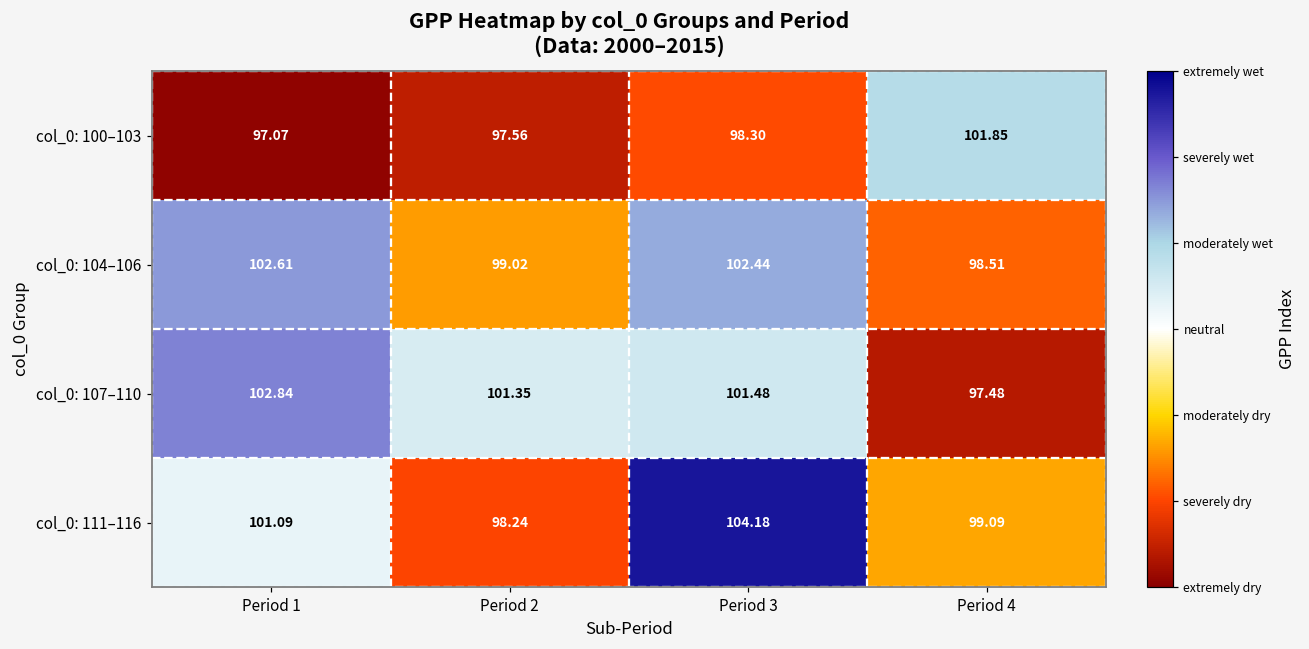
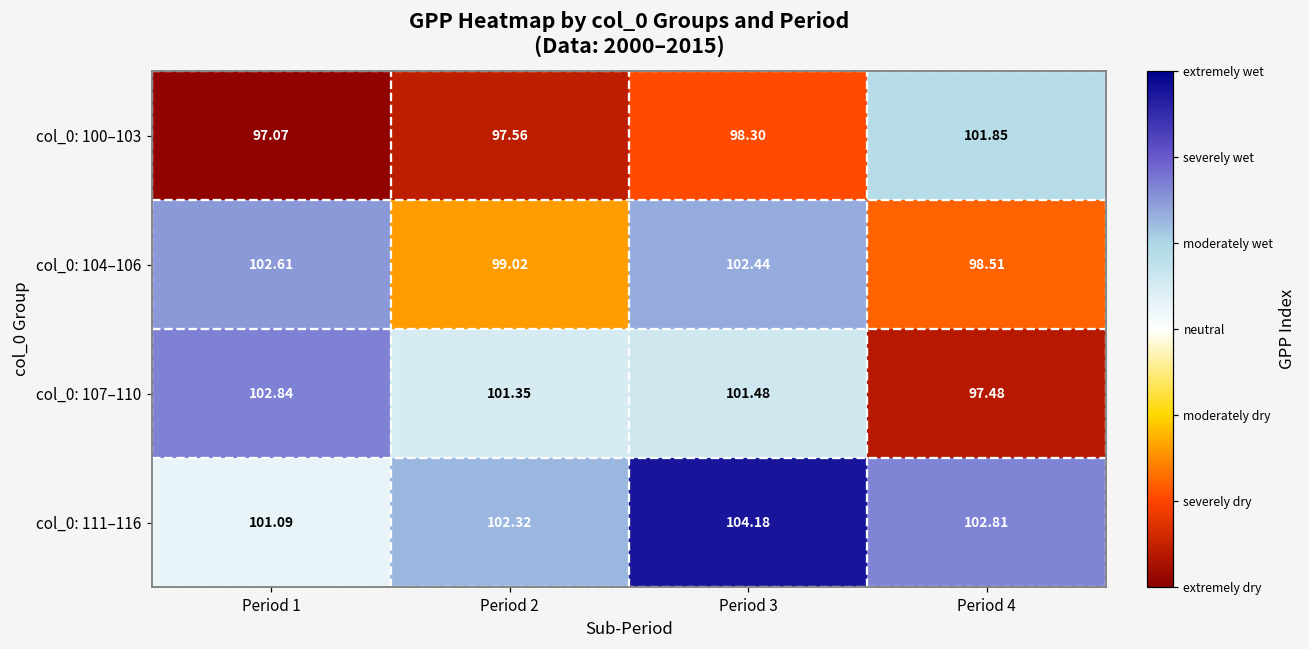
col_0: 111–116, Period 2: 98.24 -> 102.32
col_0: 111–116, Period 4: 99.09 -> 102.81
